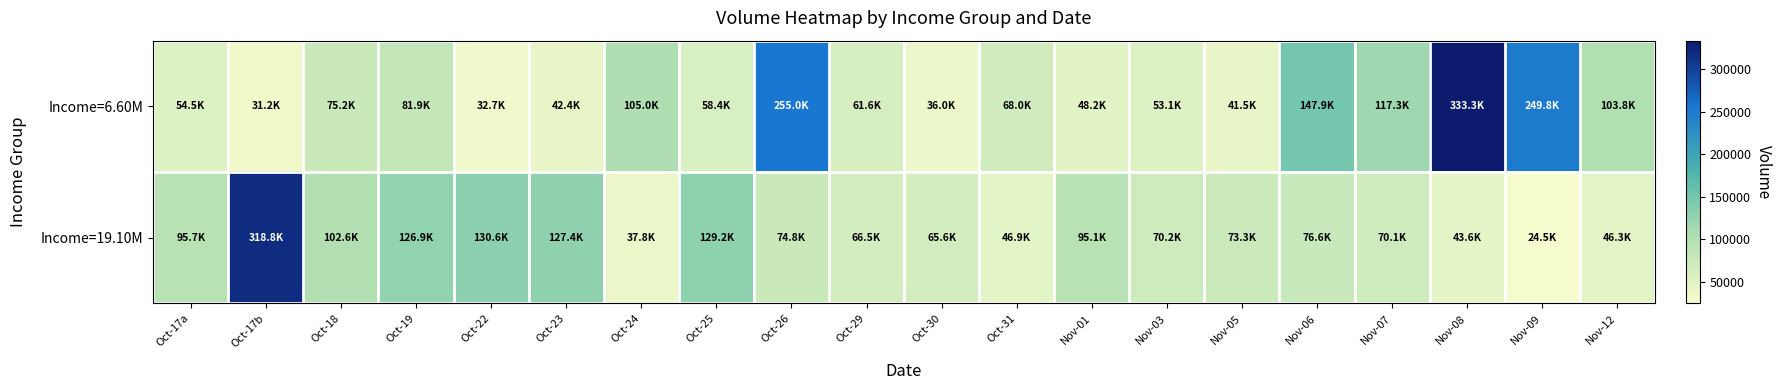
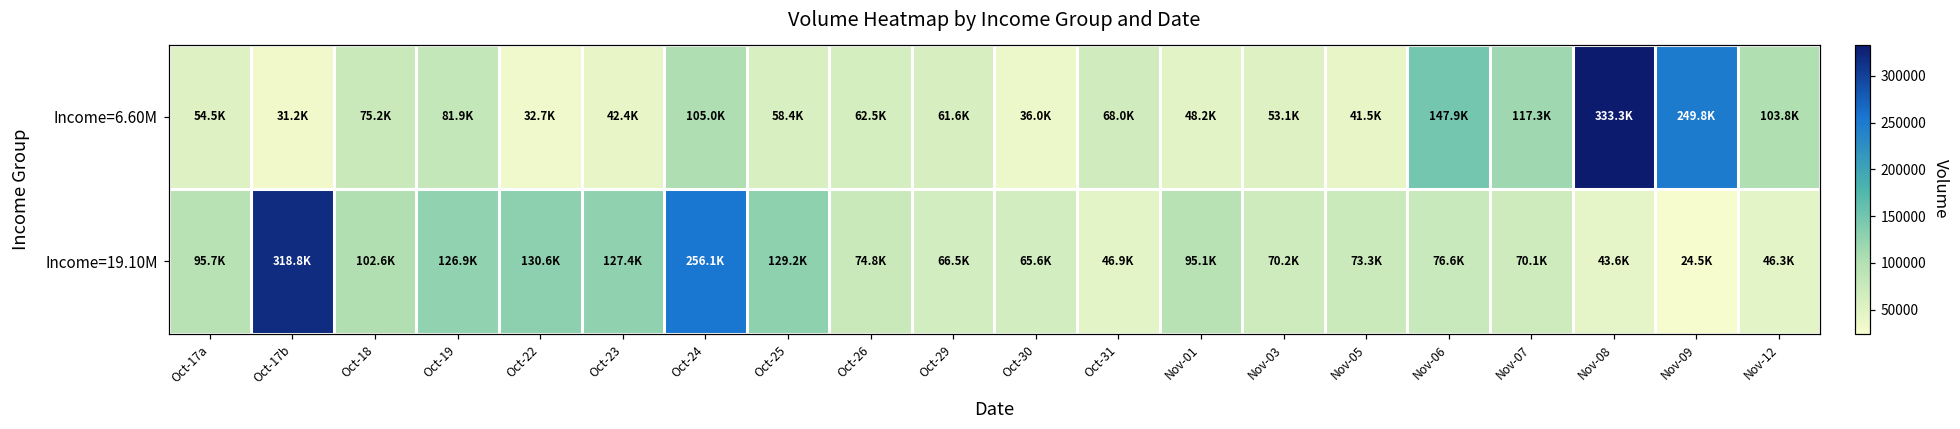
Income=6.60M, Oct-26: 255.0K -> 62.5K
Income=19.10M, Oct-24: 37.8K -> 256.1K
